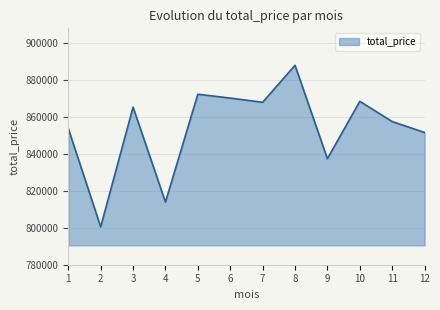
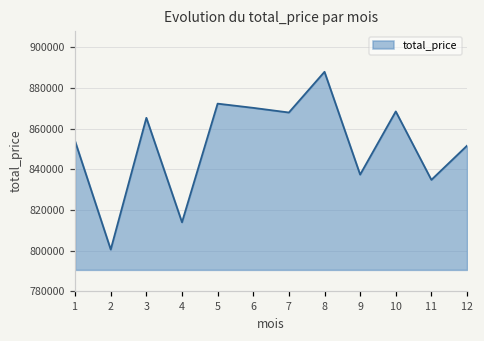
11: 858000 -> 835000
